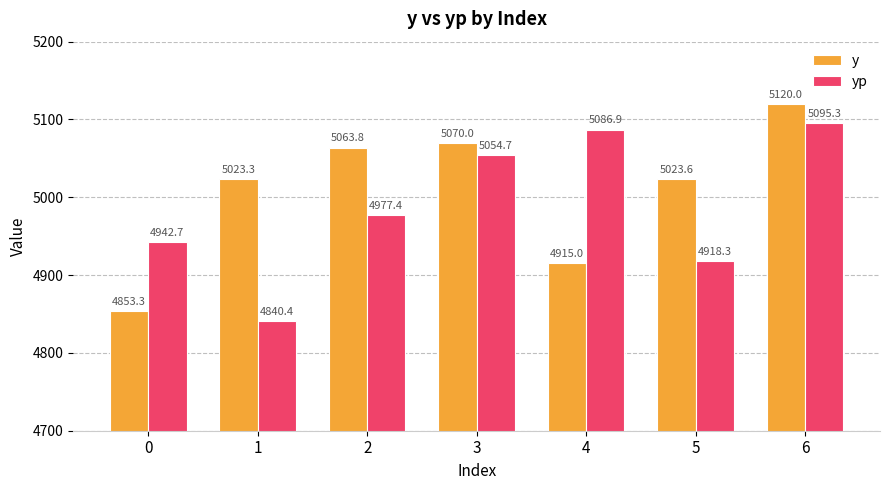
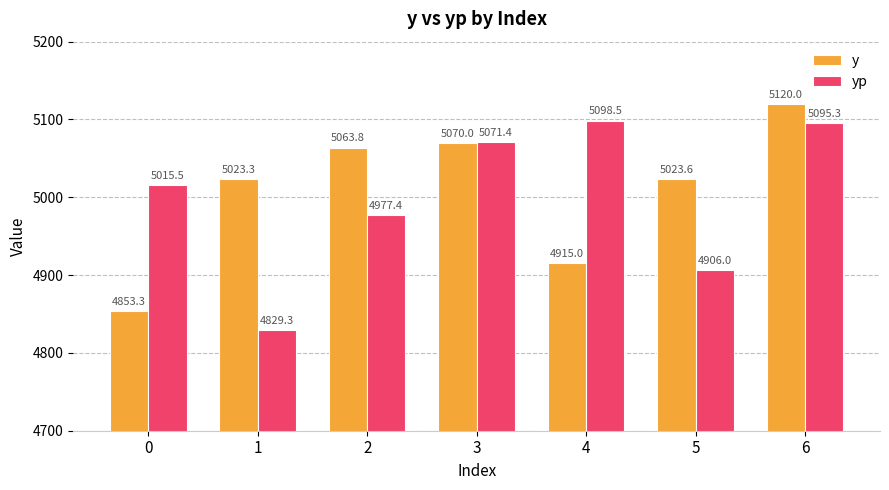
yp, 0: 4942.7 -> 5015.5
yp, 1: 4840.4 -> 4829.3
yp, 3: 5054.7 -> 5071.4
yp, 4: 5086.9 -> 5098.5
yp, 5: 4918.3 -> 4906.0
